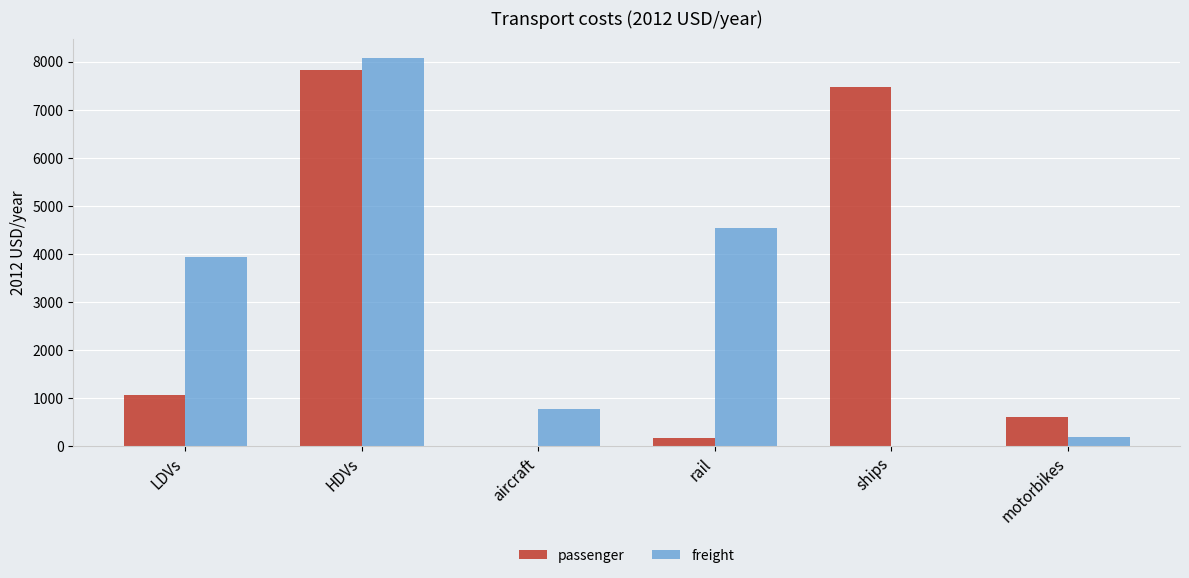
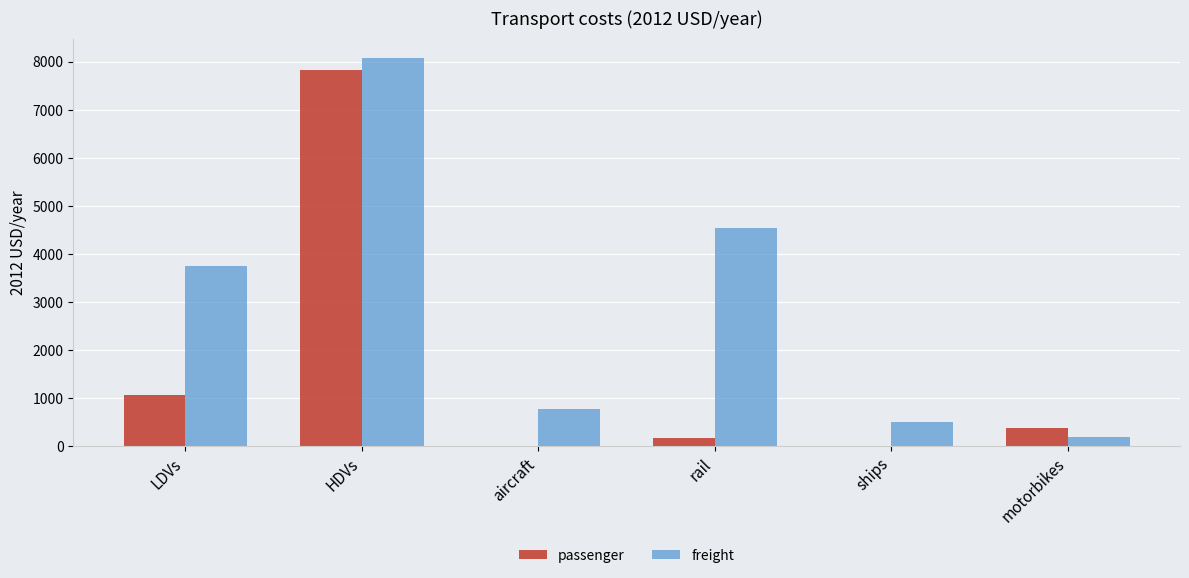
freight, LDVs: 3900 -> 3700
passenger, ships: 7500 -> 0
freight, ships: 0 -> 500
passenger, motorbikes: 600 -> 400
